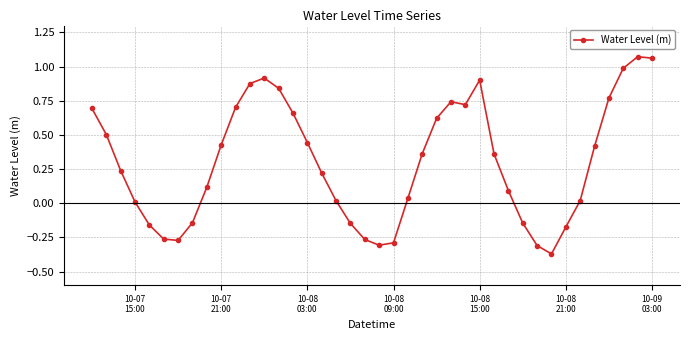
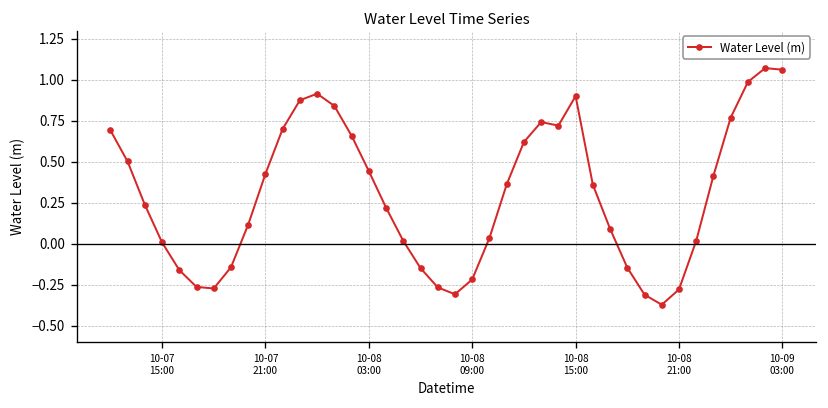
10-08 09:00: -0.29 -> -0.22
10-08 21:00: -0.17 -> -0.28
